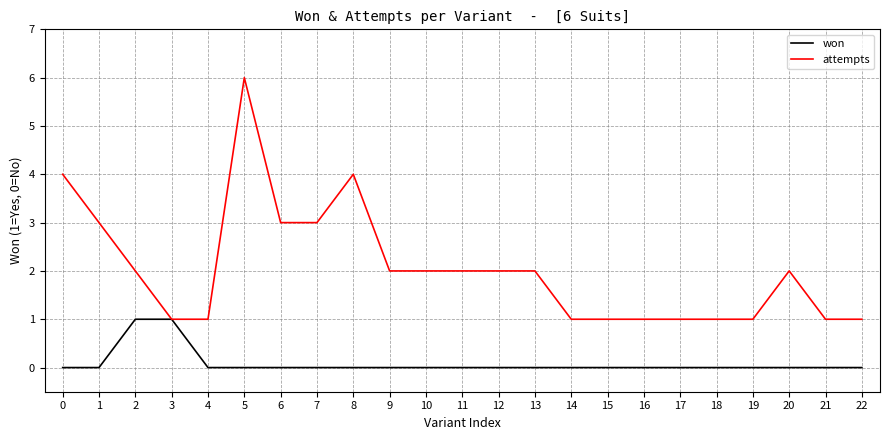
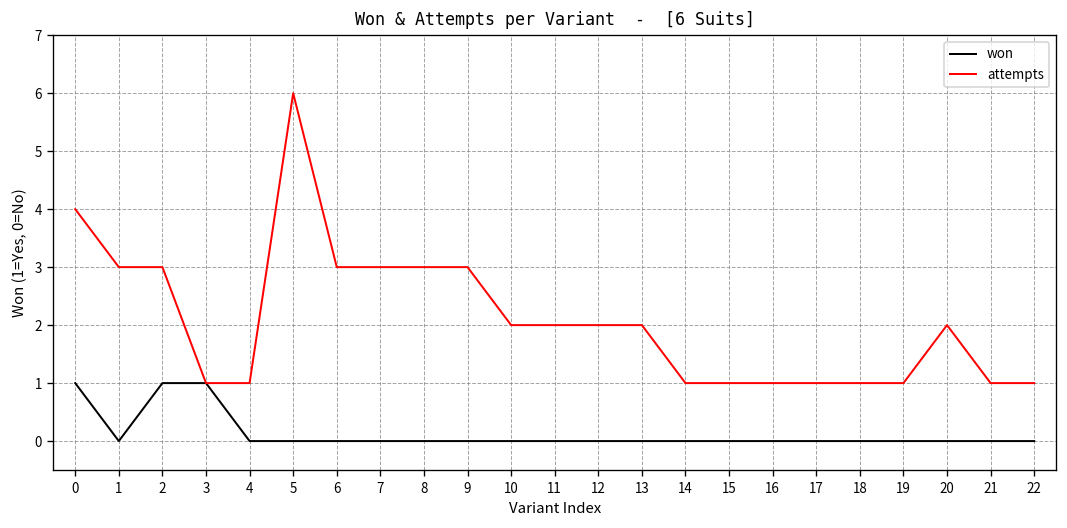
won, 0: 0 -> 1
attempts, 2: 2 -> 3
attempts, 8: 4 -> 3
attempts, 9: 2 -> 3
